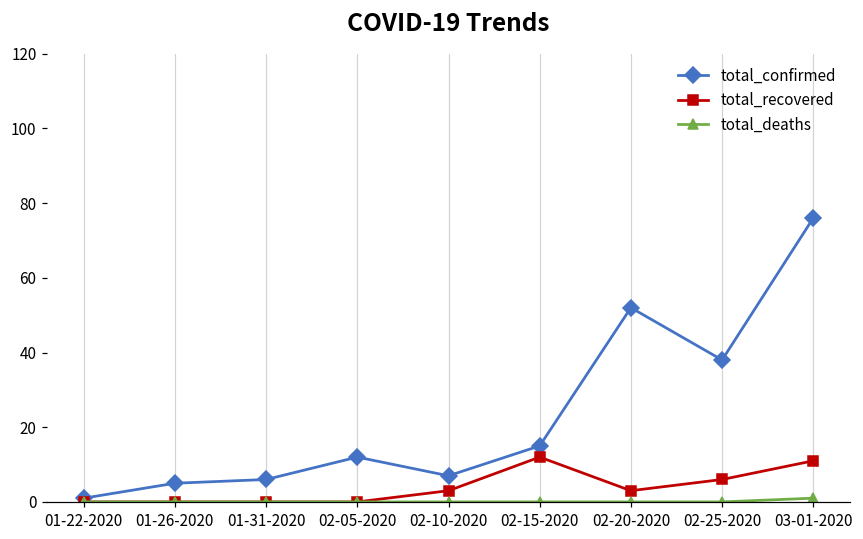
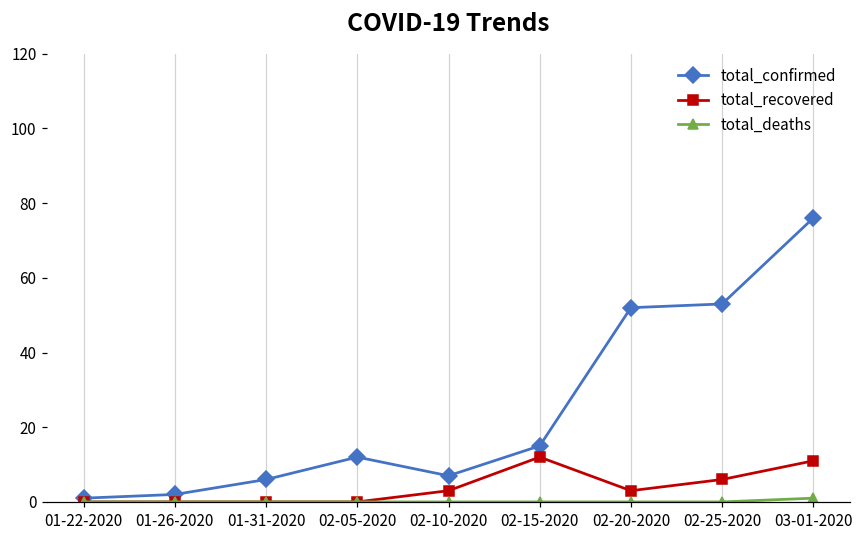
total_confirmed, 01-26-2020: 5 -> 2
total_confirmed, 02-25-2020: 38 -> 53
